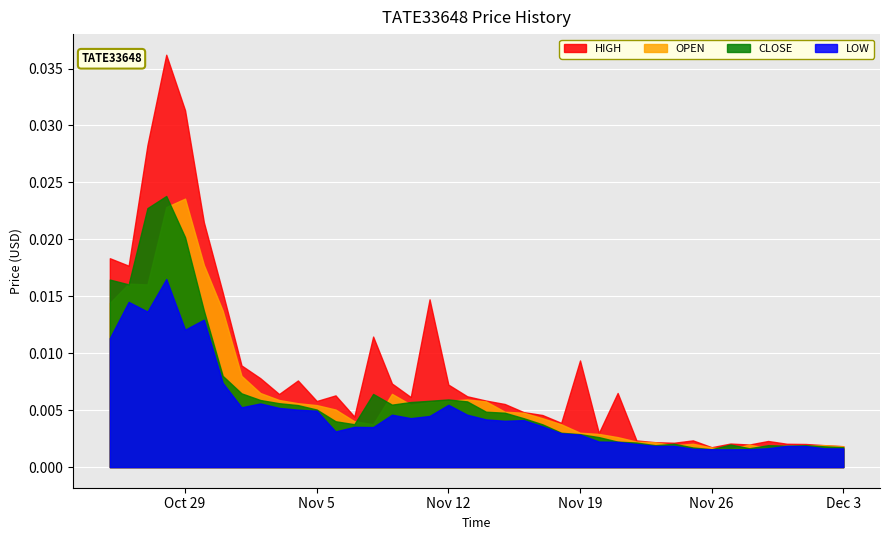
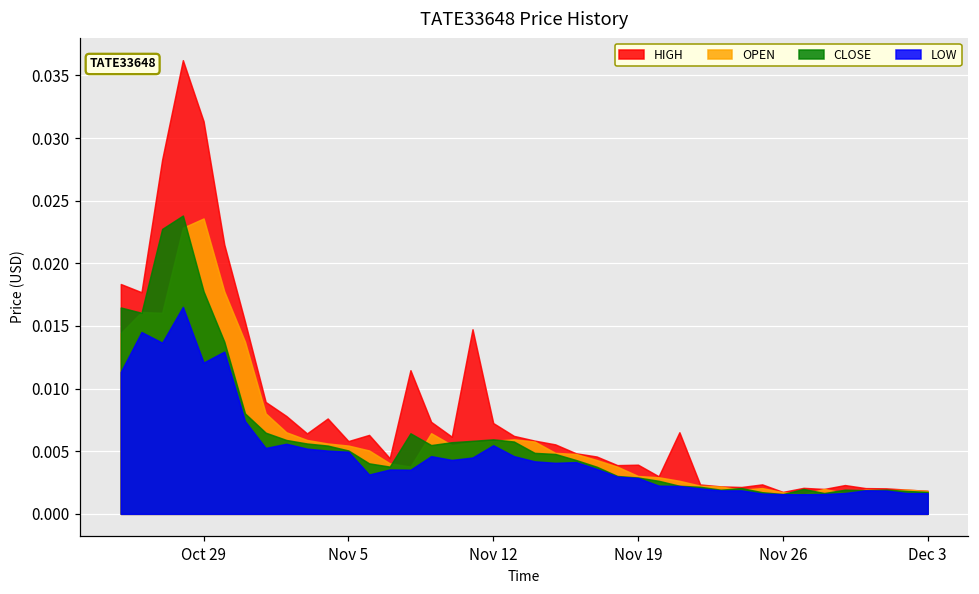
CLOSE, Oct 29: 0.0202 -> 0.0178
HIGH, Nov 19: 0.0094 -> 0.0039
